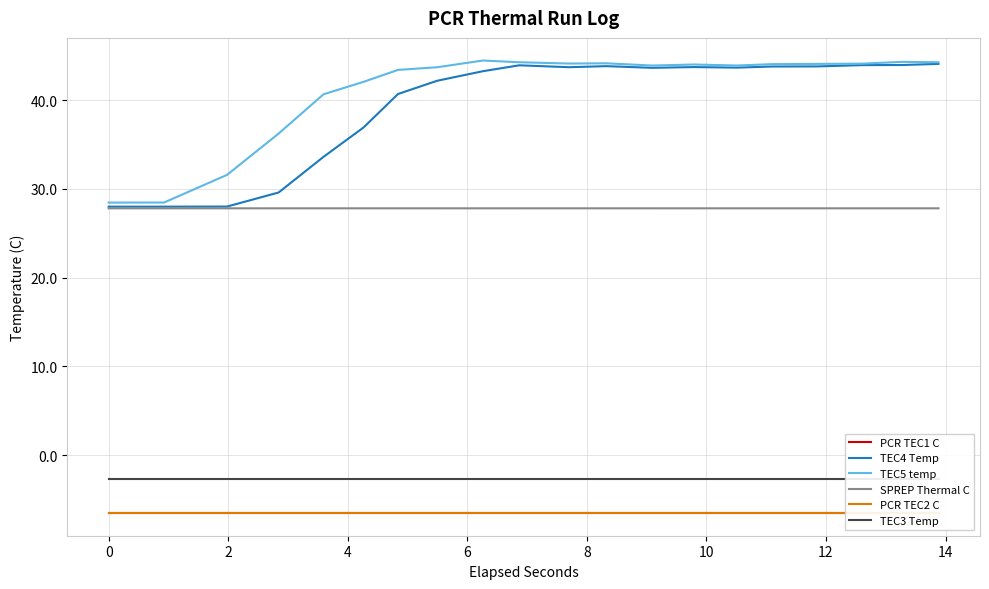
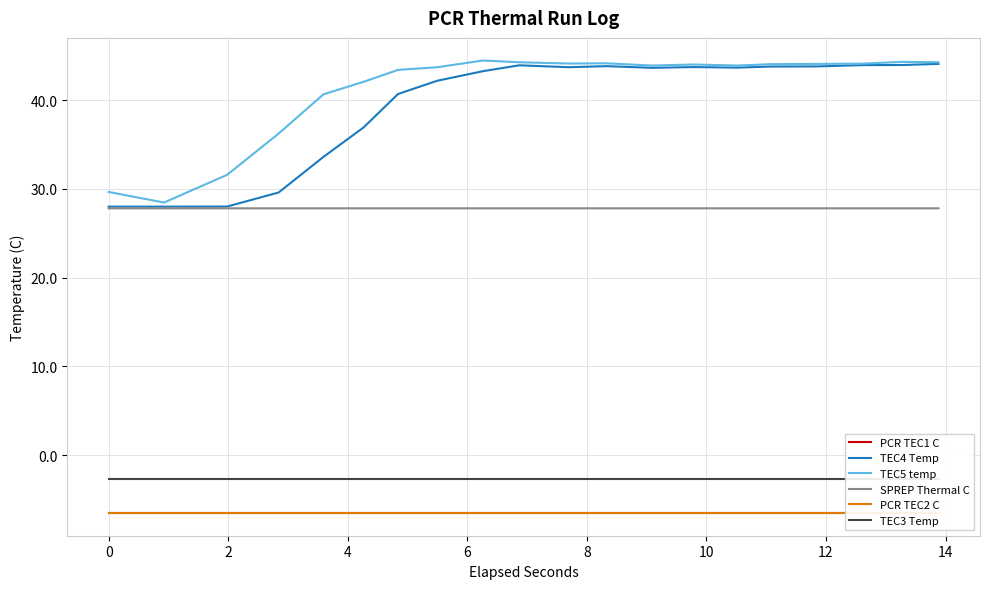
TEC5 temp, 0: 28 -> 30
